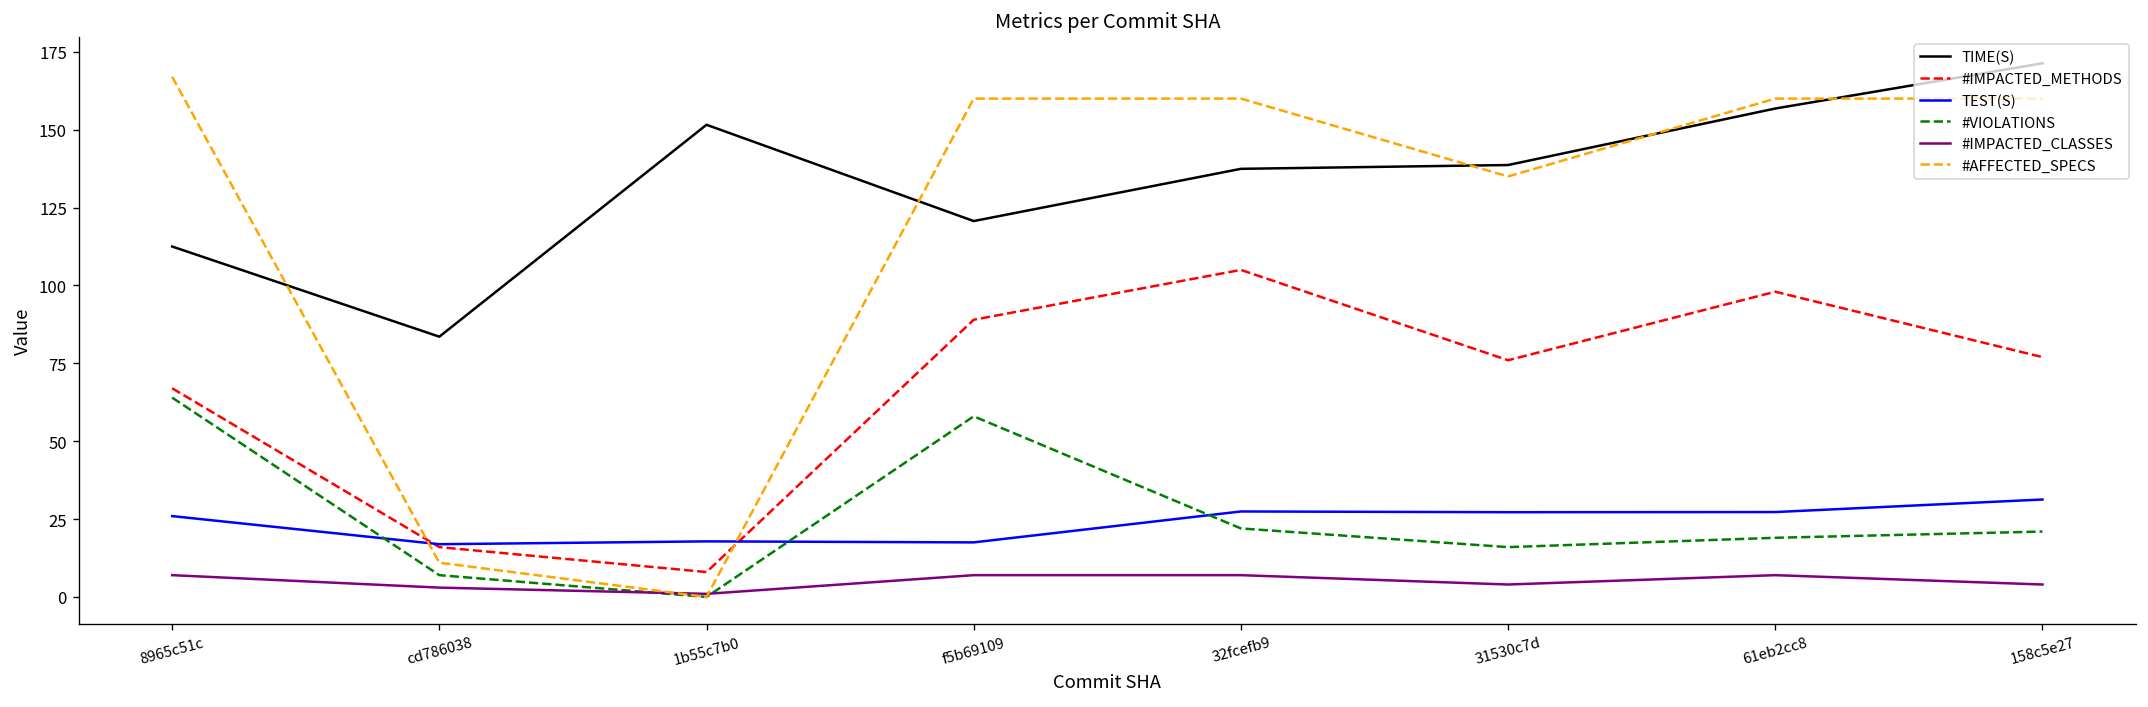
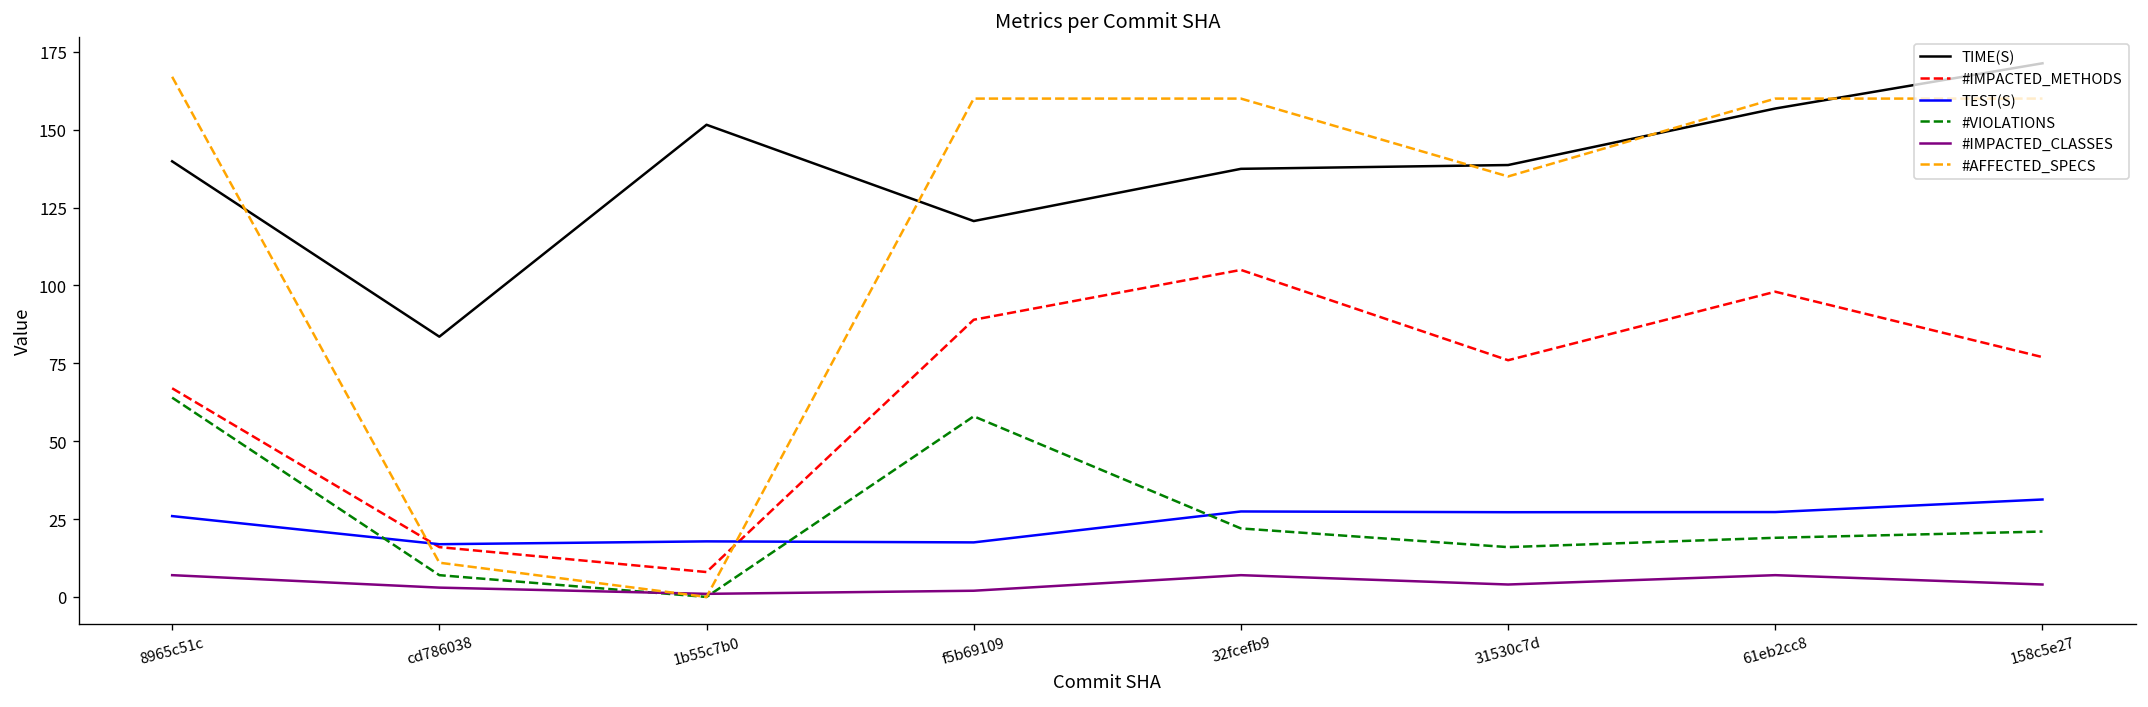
TIME(S), 8965c51c: 113 -> 140
#IMPACTED_CLASSES, f5b69109: 7 -> 2
